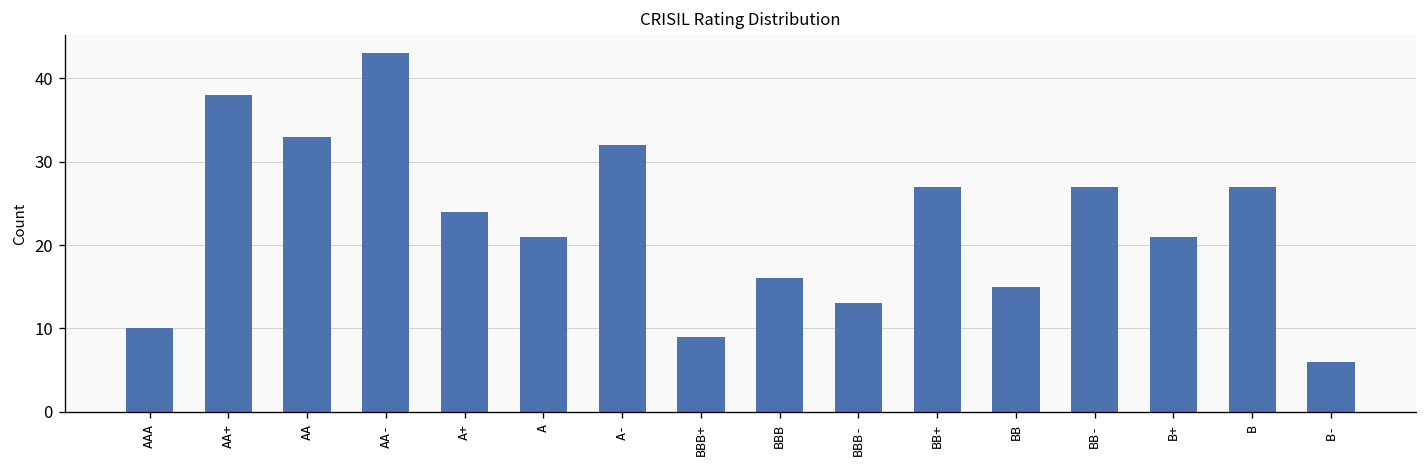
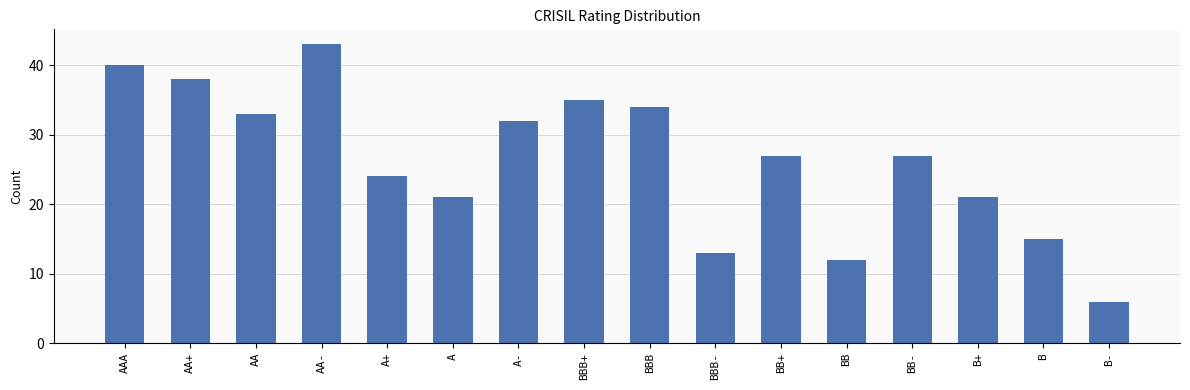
AAA: 10 -> 40
BBB+: 9 -> 35
BBB: 16 -> 34
BB: 15 -> 12
B: 27 -> 15
